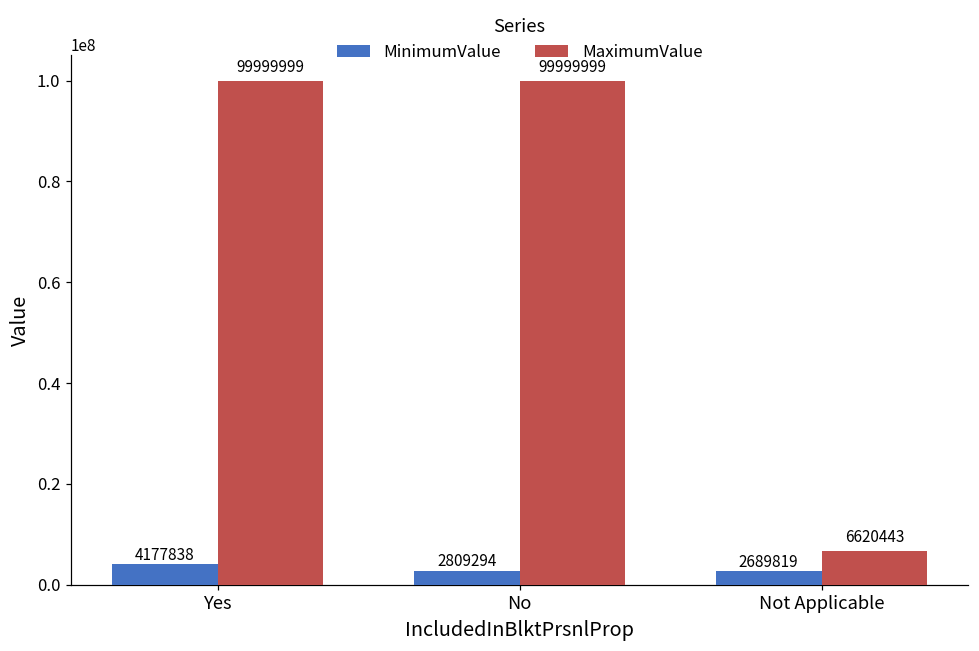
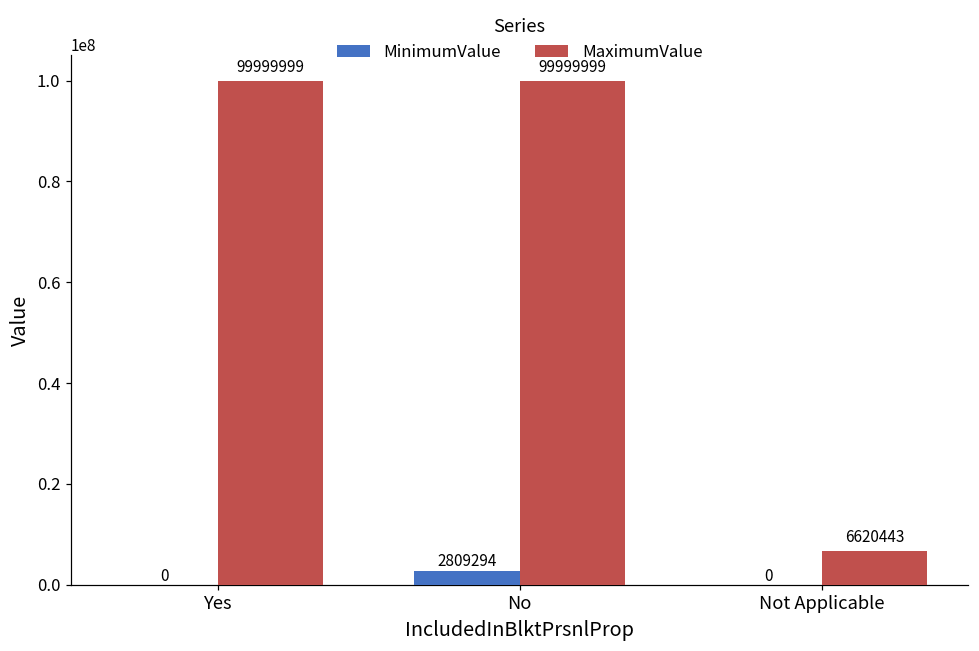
MinimumValue, Yes: 4177838 -> 0
MinimumValue, Not Applicable: 2689819 -> 0
